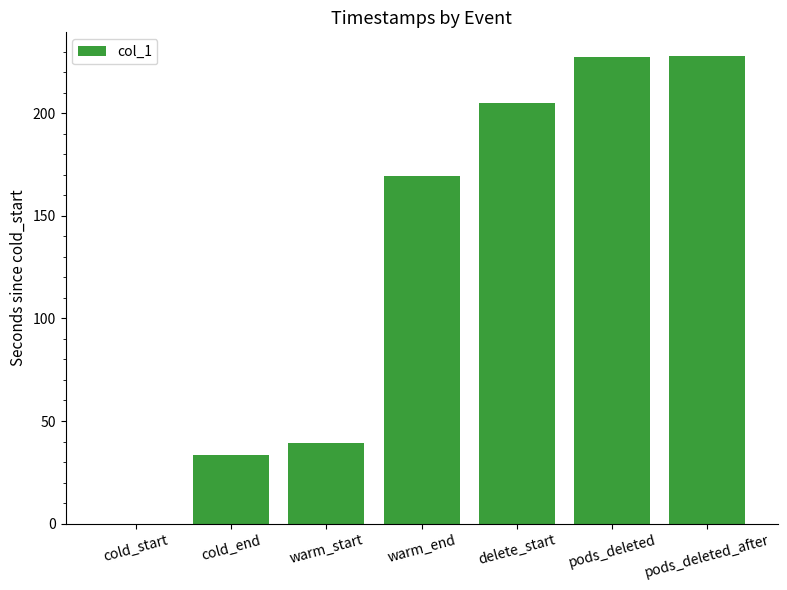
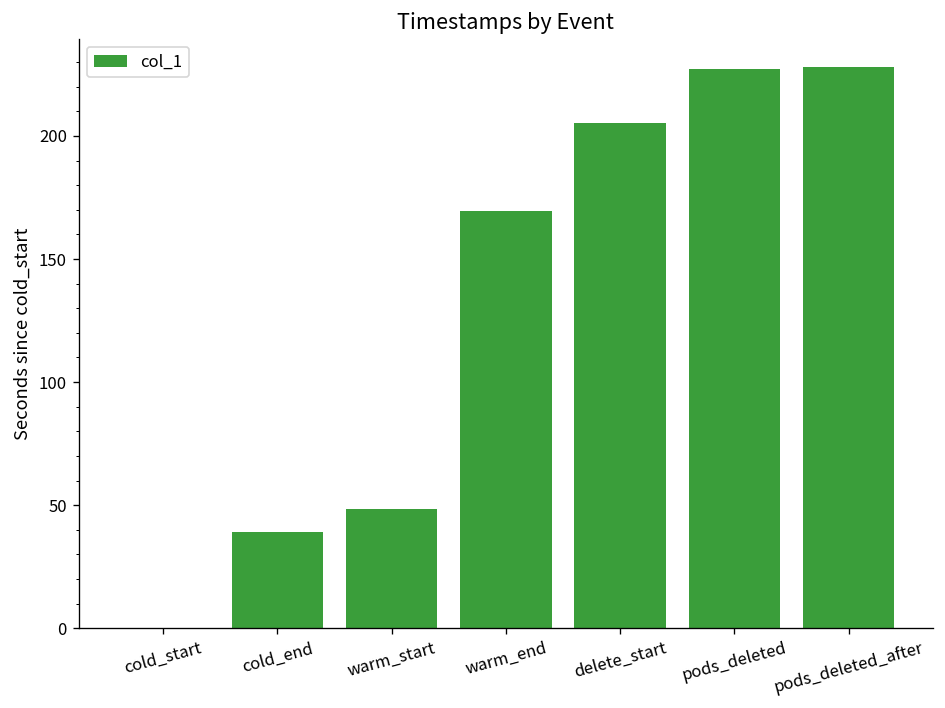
cold_end: 33 -> 39
warm_start: 39 -> 48
